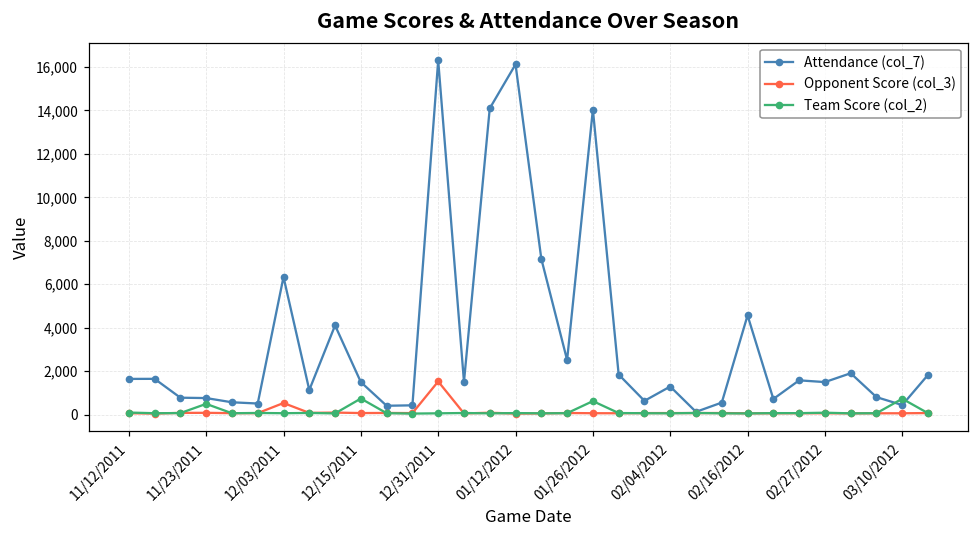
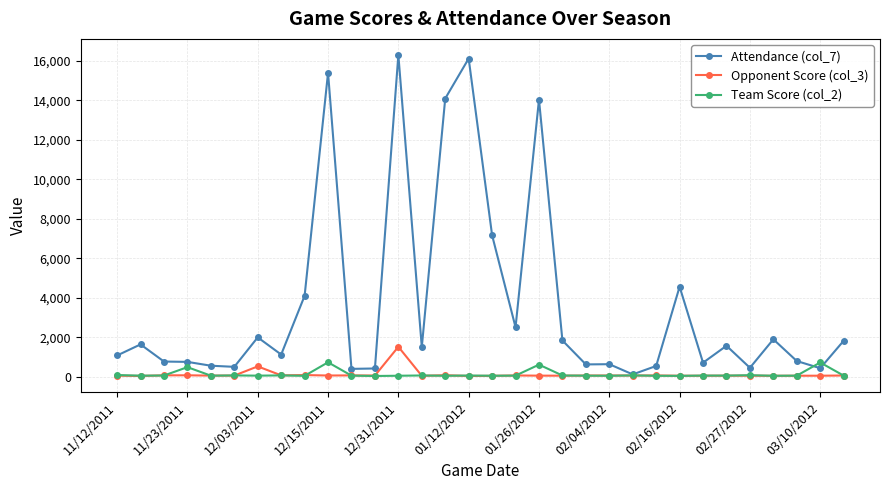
Attendance (col_7), 11/12/2011: 1,600 -> 1,100
Attendance (col_7), 12/03/2011: 6,300 -> 2,000
Attendance (col_7), 12/15/2011: 1,500 -> 15,400
Attendance (col_7), 02/04/2012: 1,300 -> 600
Attendance (col_7), 02/27/2012: 1,500 -> 500
